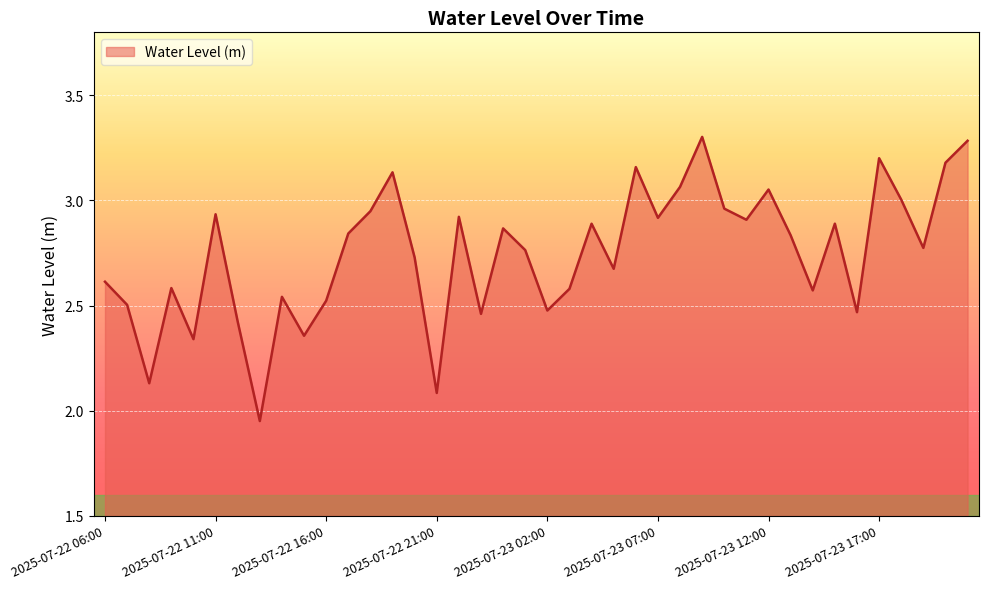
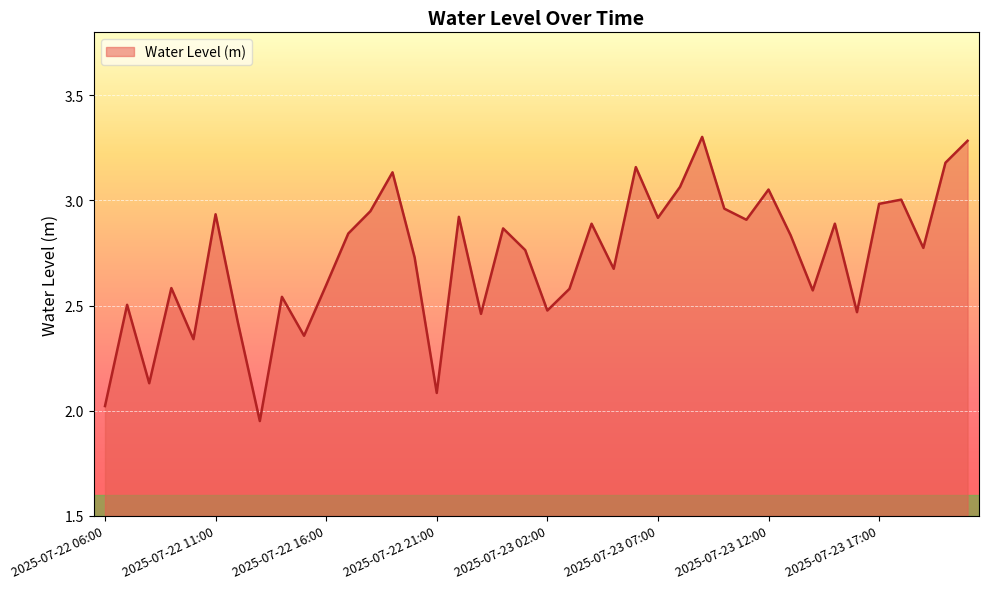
2025-07-22 06:00: 2.61 -> 2.02
2025-07-22 16:00: 2.52 -> 2.60
2025-07-23 17:00: 3.20 -> 2.98
